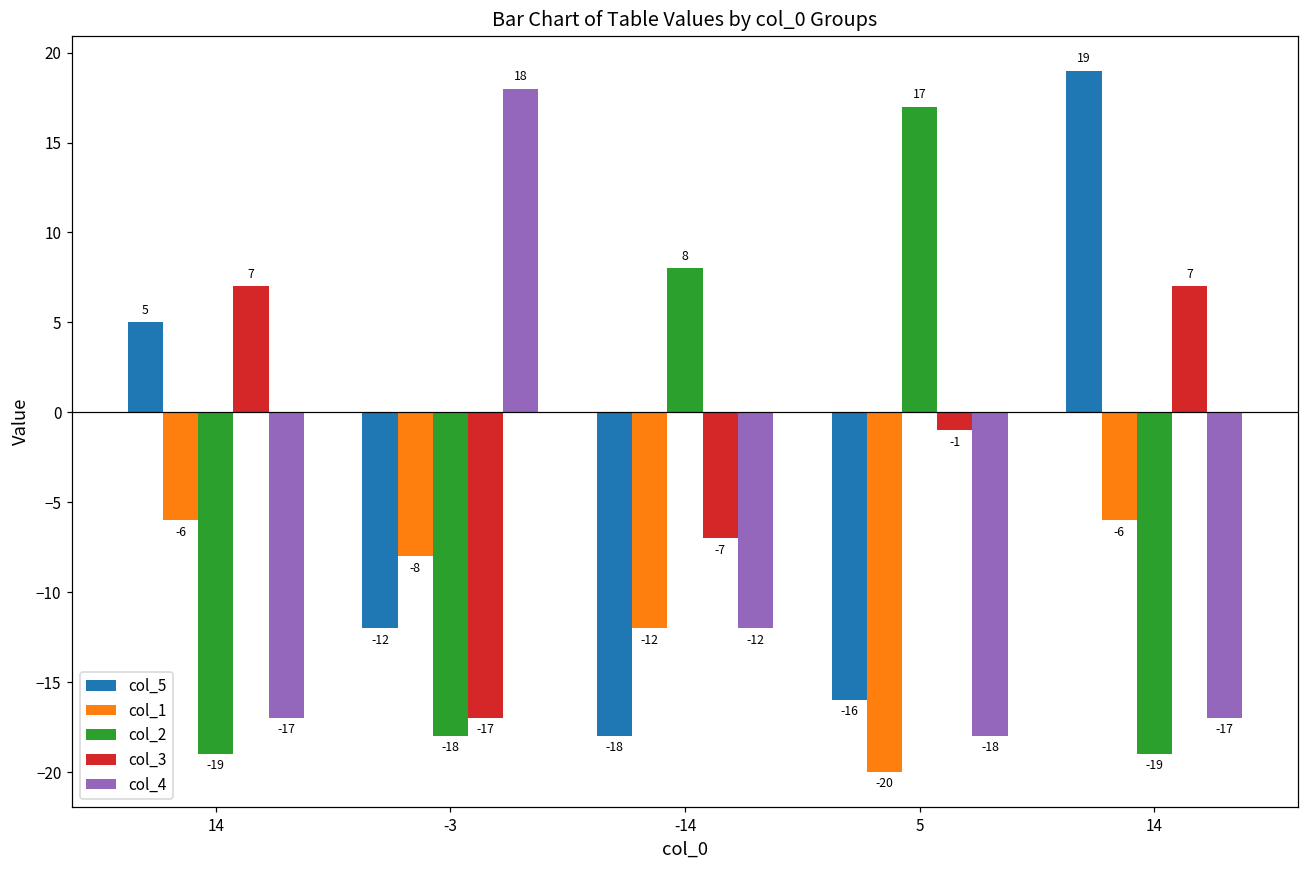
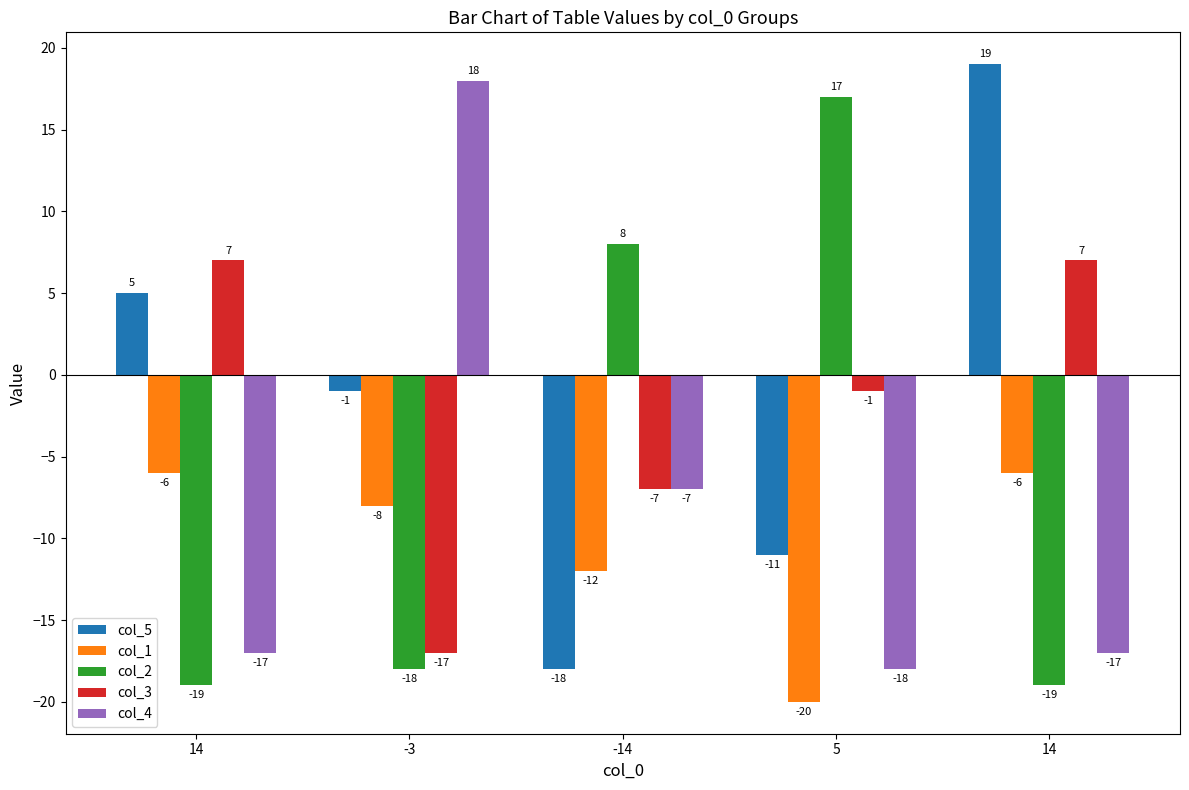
col_5, -3: -12 -> -1
col_4, -14: -12 -> -7
col_5, 5: -16 -> -11
